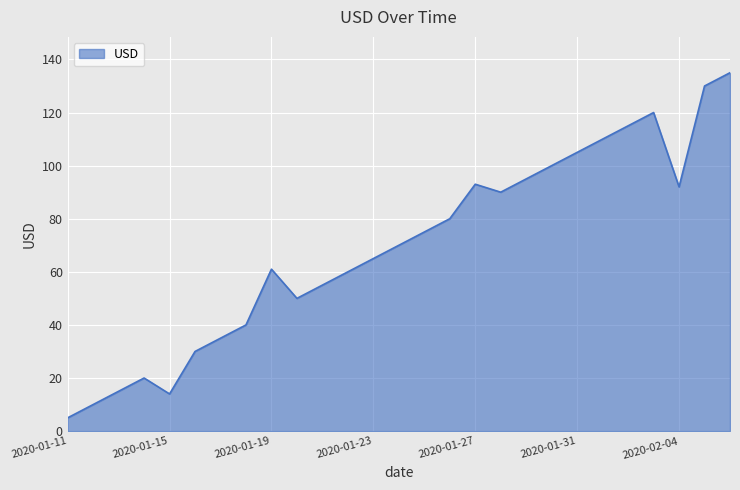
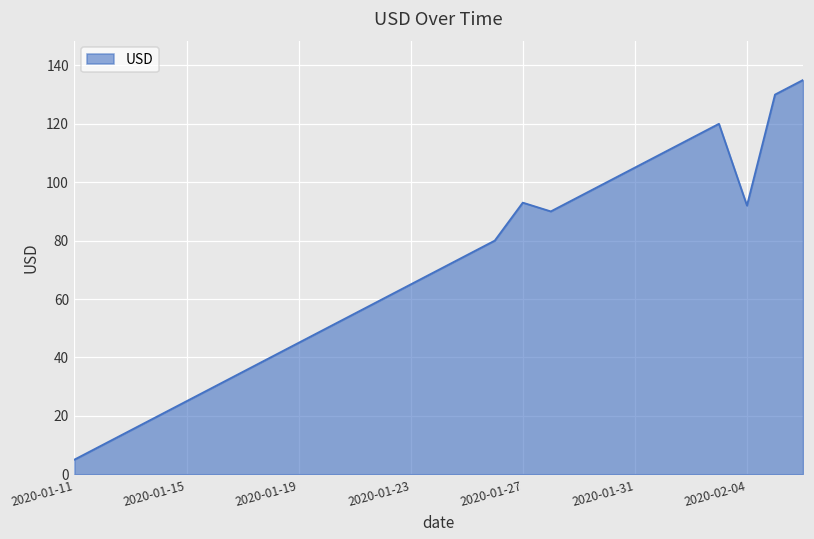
2020-01-15: 14 -> 25
2020-01-19: 61 -> 45
